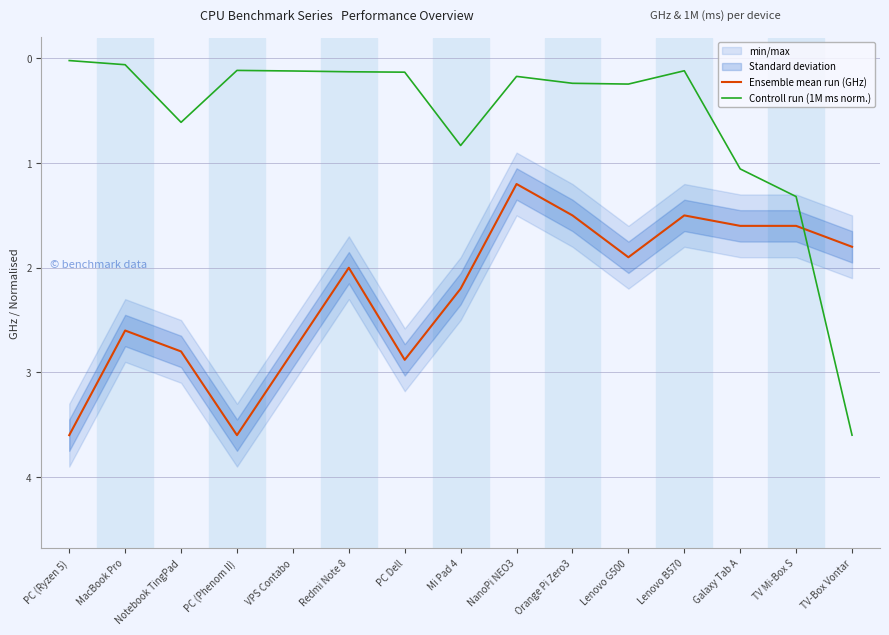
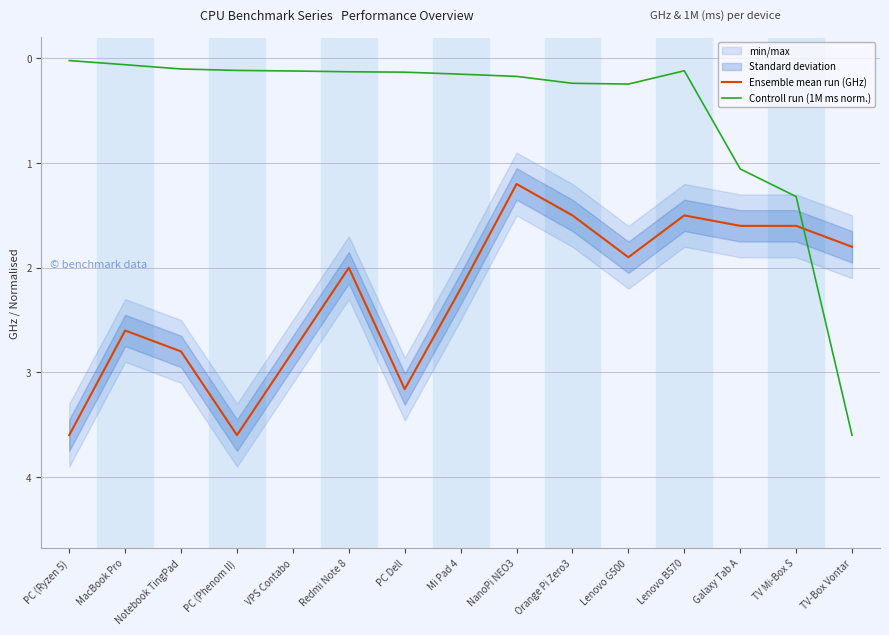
Controll run (1M ms norm.), Notebook TingPad: 0.61 -> 0.10
Ensemble mean run (GHz), PC Dell: 2.88 -> 3.16
Controll run (1M ms norm.), Mi Pad 4: 0.83 -> 0.15
